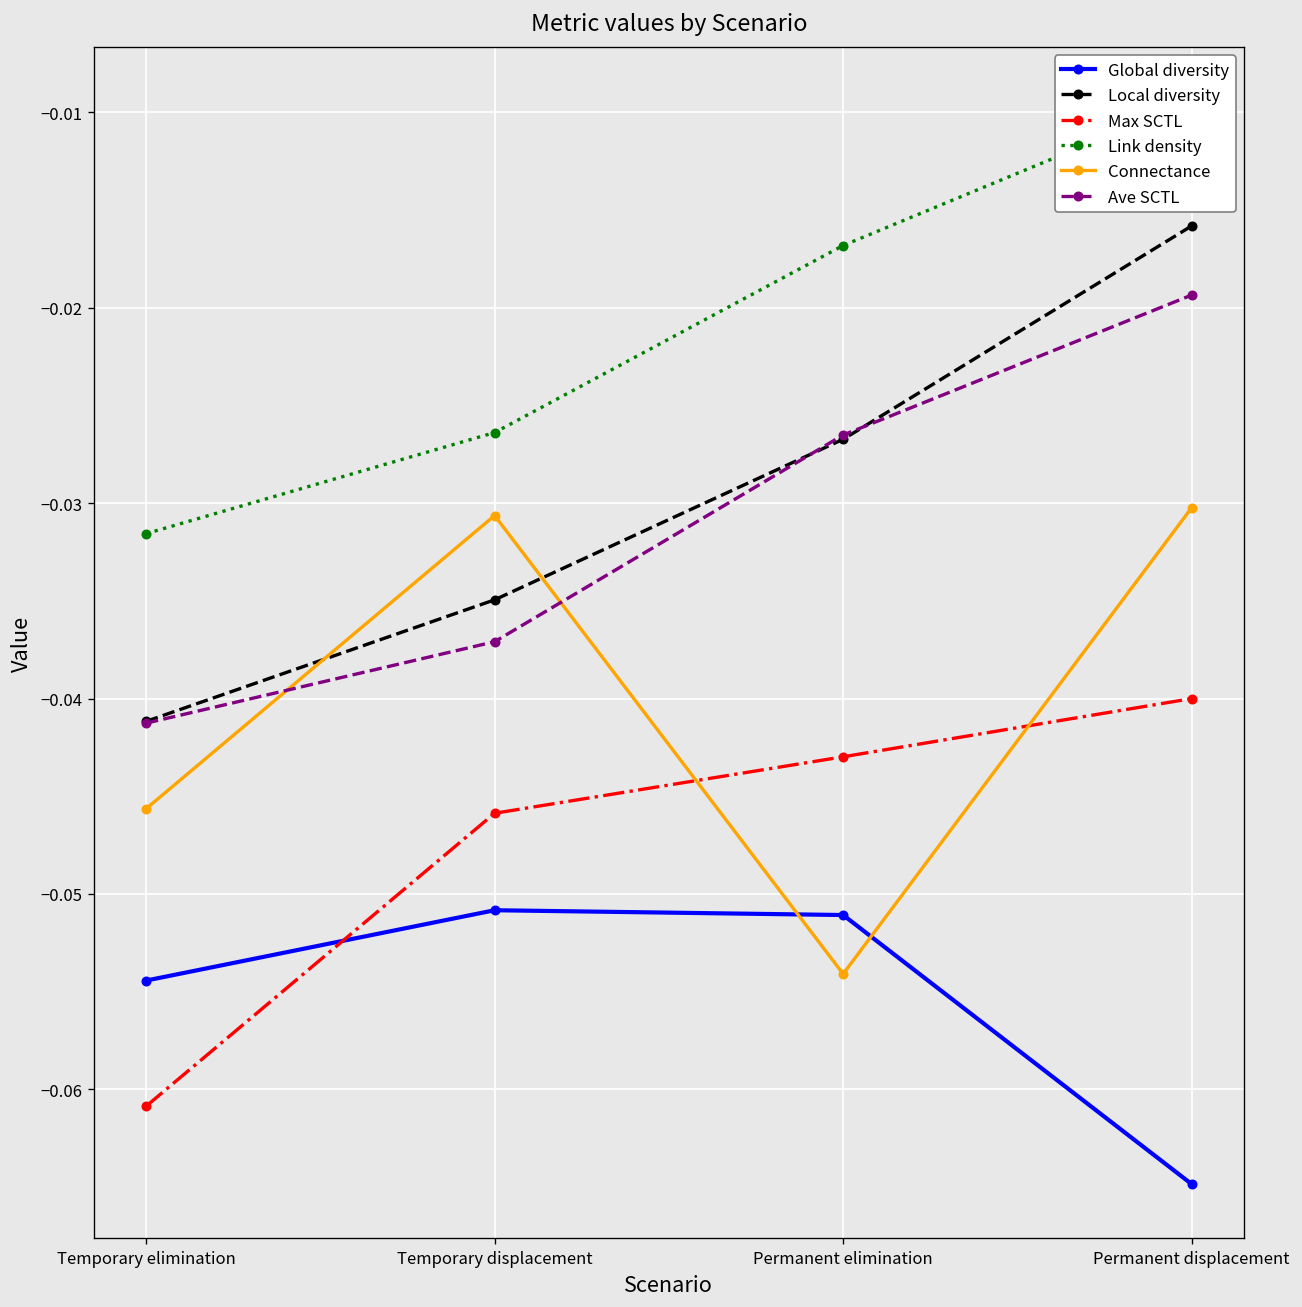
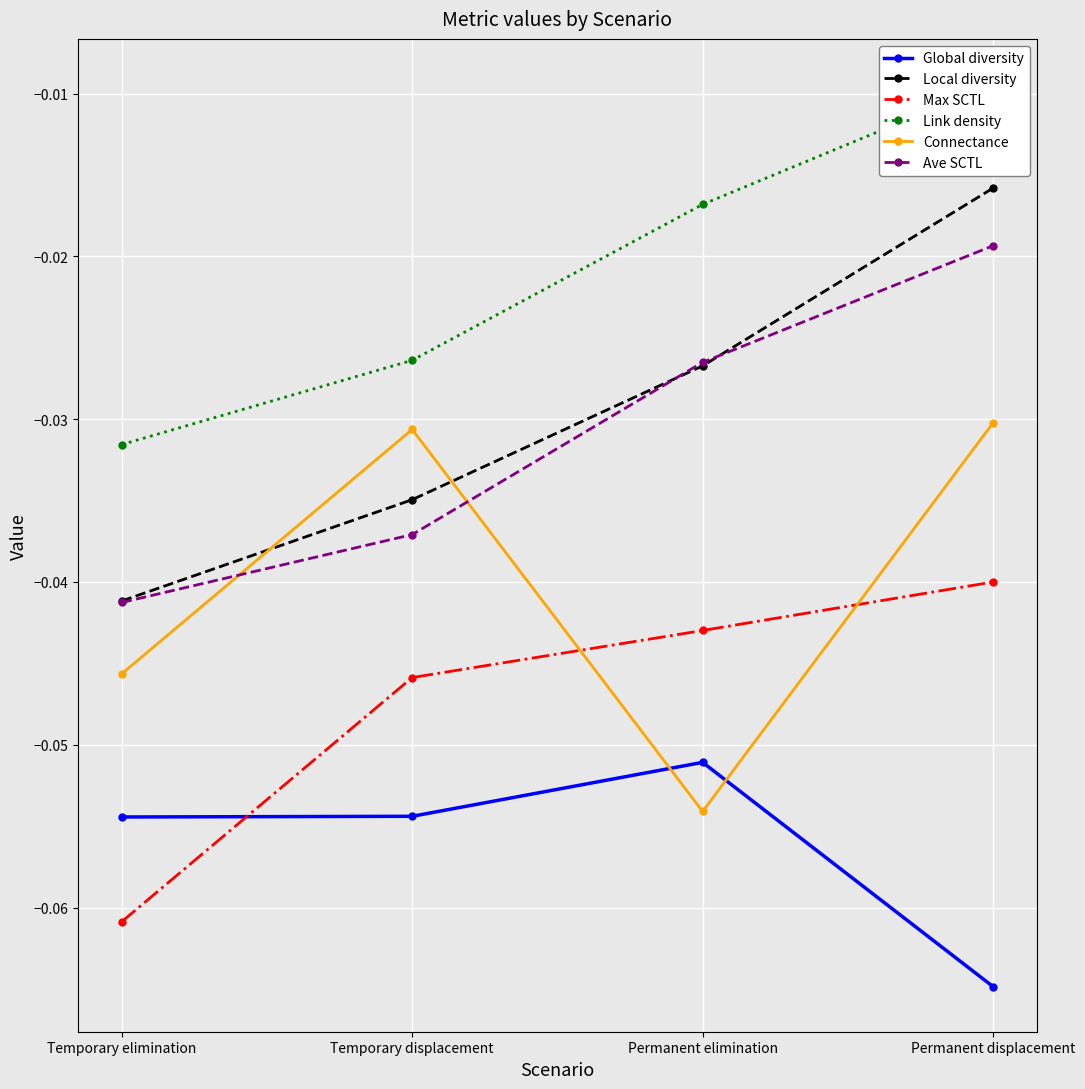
Global diversity, Temporary displacement: -0.0508 -> -0.0544
